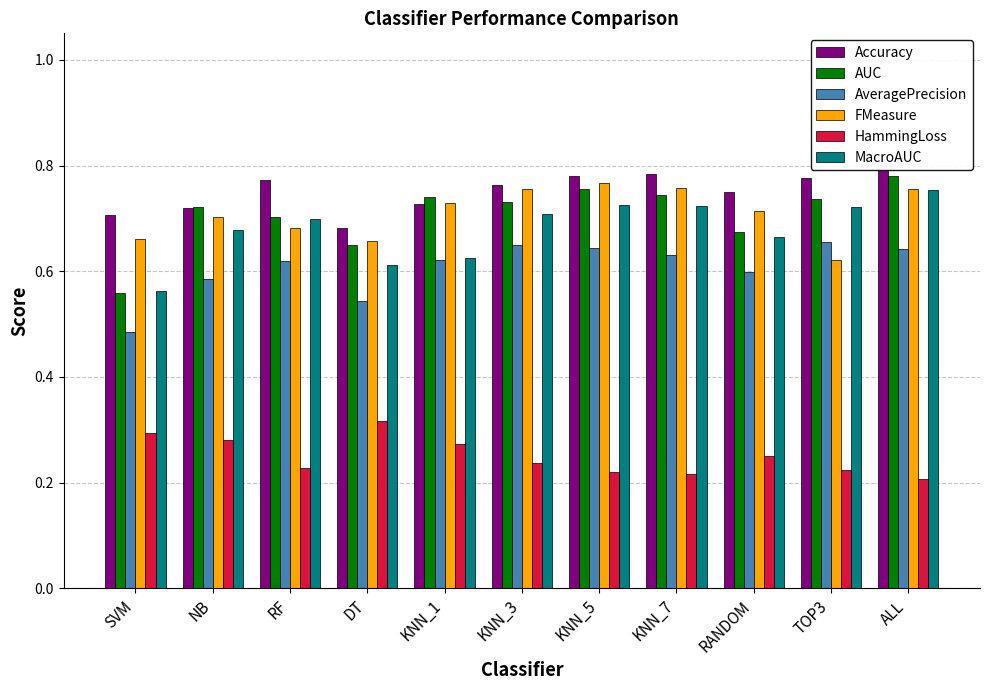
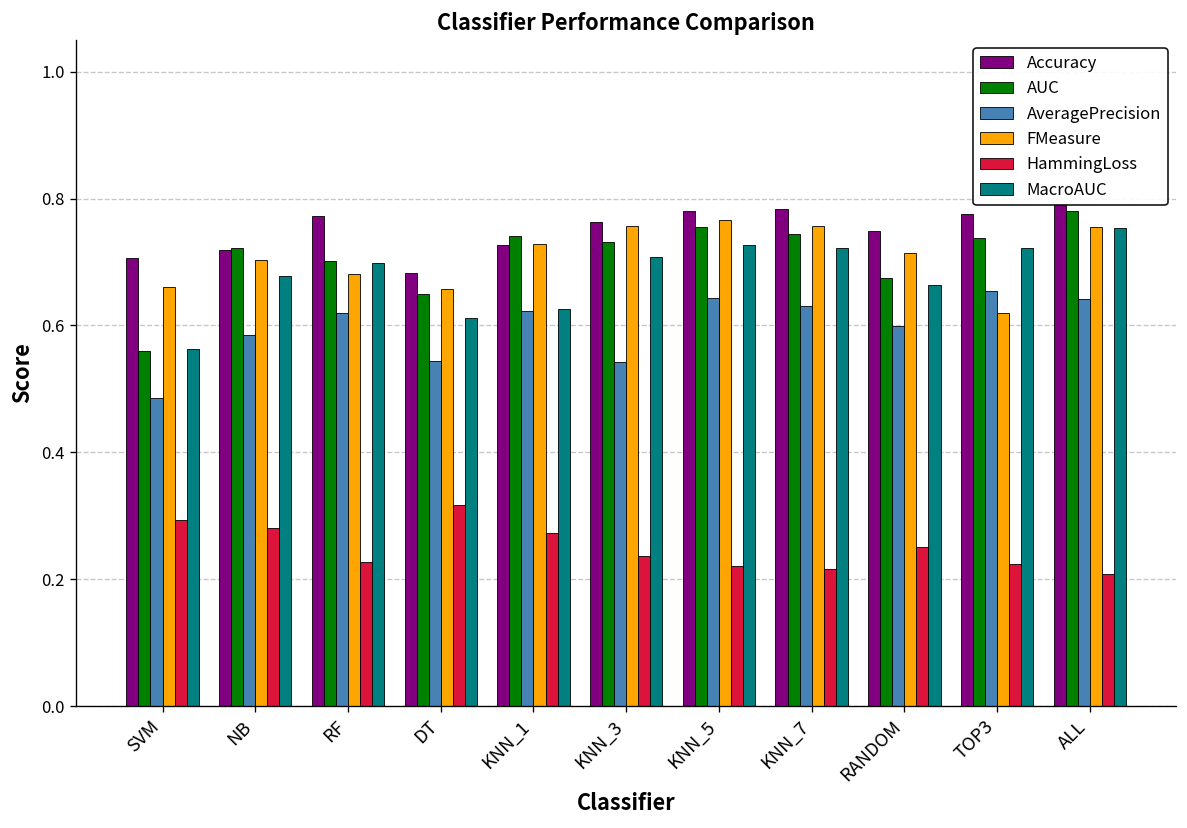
AveragePrecision, KNN_3: 0.65 -> 0.54
